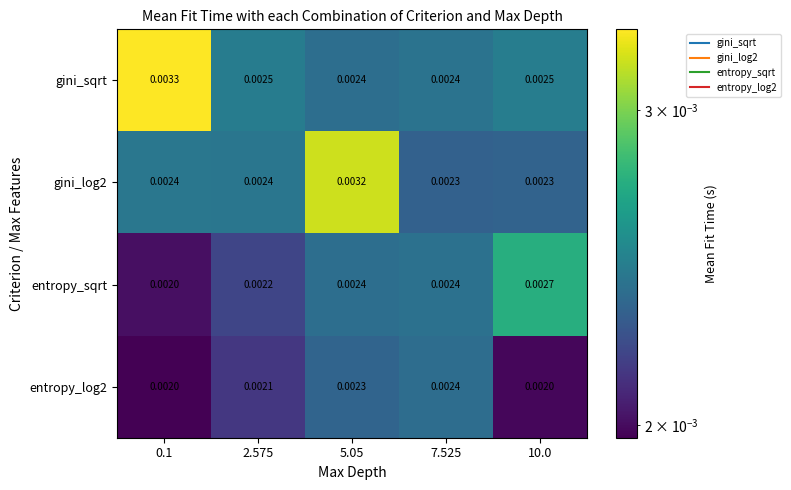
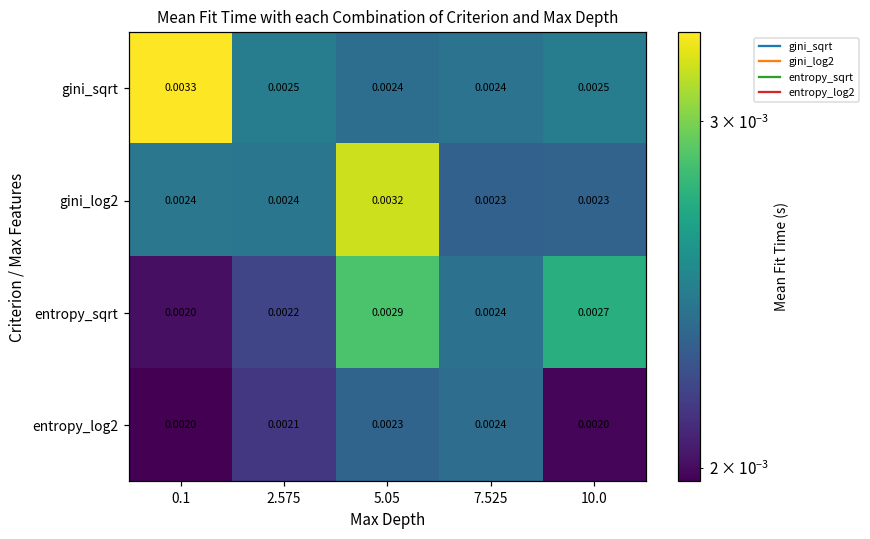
entropy_sqrt, 5.05: 0.0024 -> 0.0029
